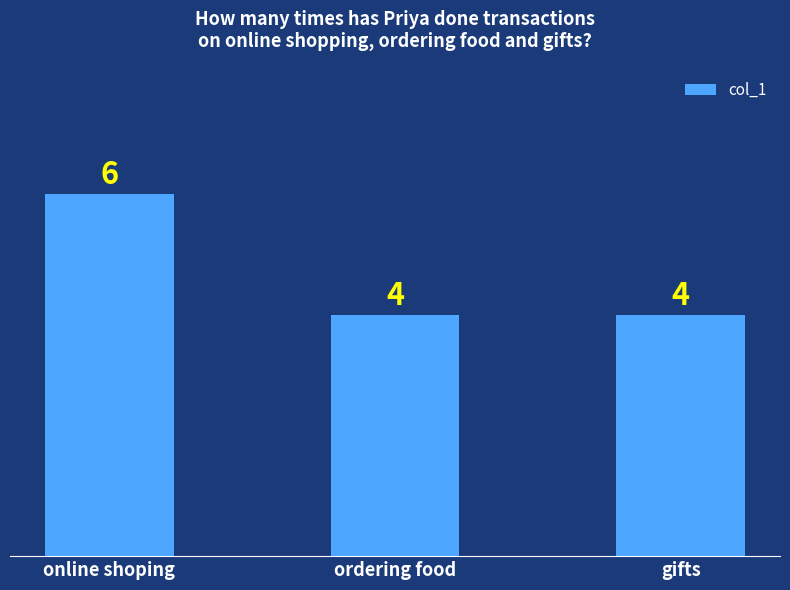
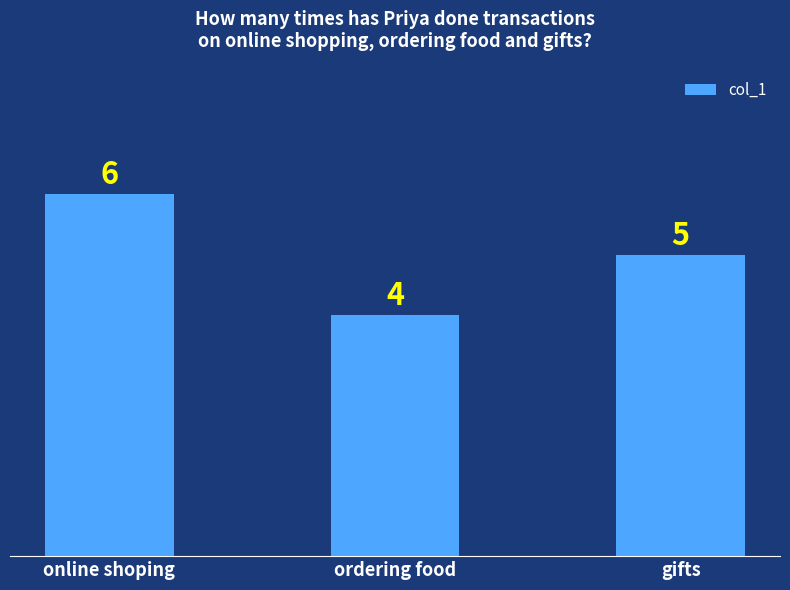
gifts: 4 -> 5
